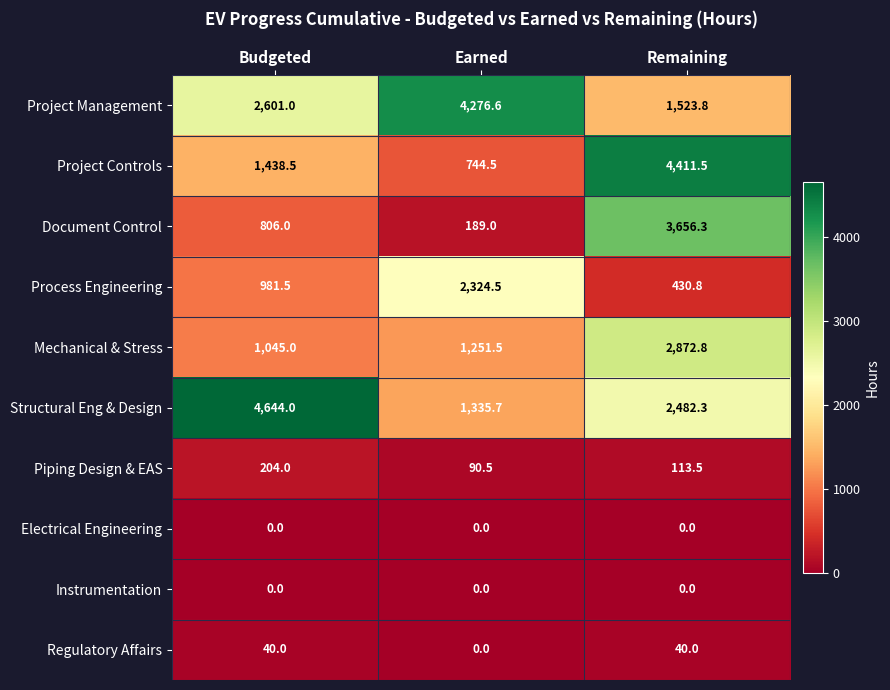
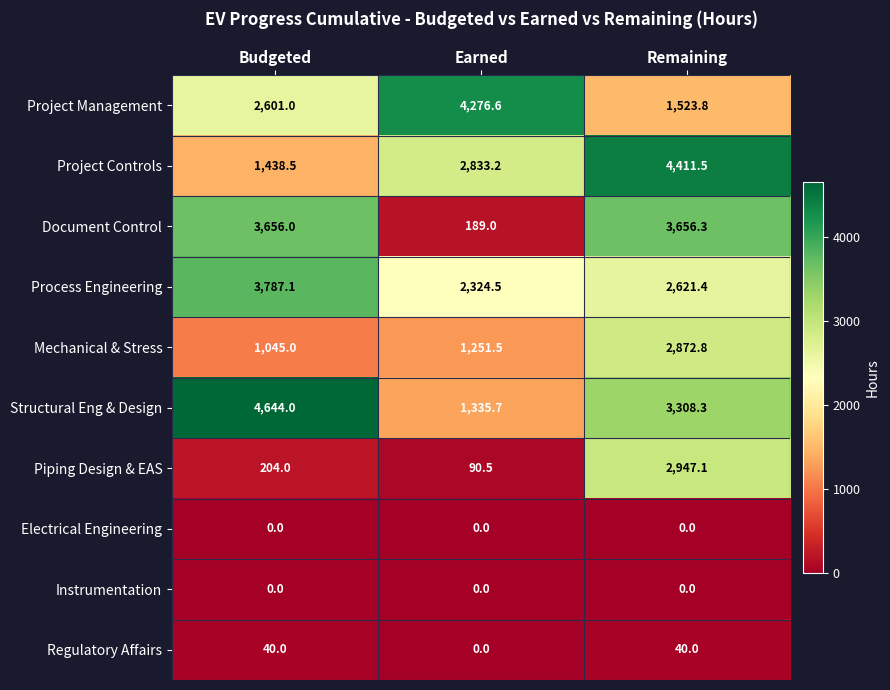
Project Controls, Earned: 744.5 -> 2,833.2
Document Control, Budgeted: 806.0 -> 3,656.0
Process Engineering, Budgeted: 981.5 -> 3,787.1
Process Engineering, Remaining: 430.8 -> 2,621.4
Structural Eng & Design, Remaining: 2,482.3 -> 3,308.3
Piping Design & EAS, Remaining: 113.5 -> 2,947.1
